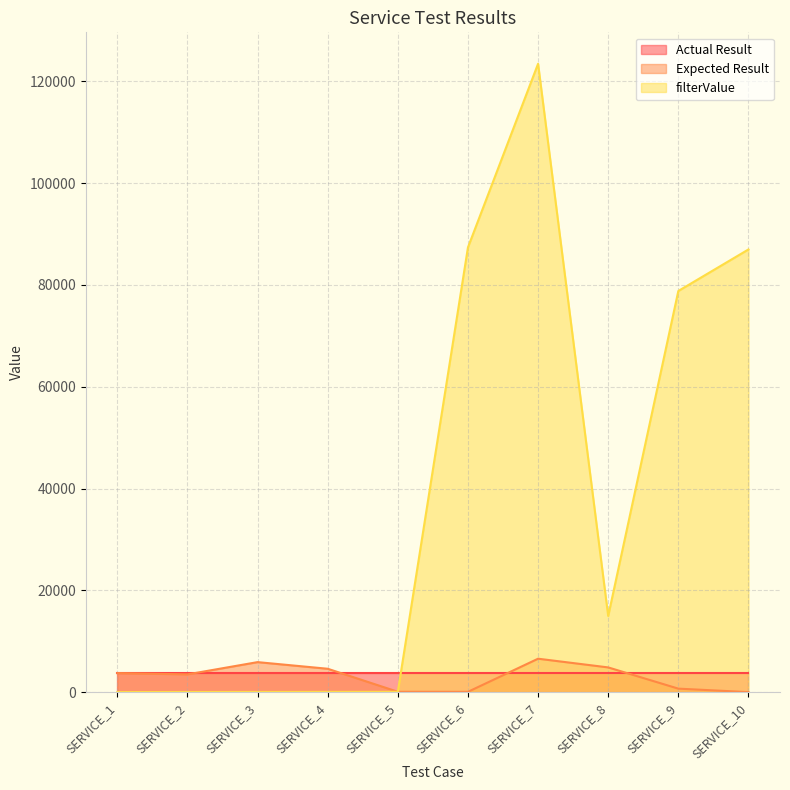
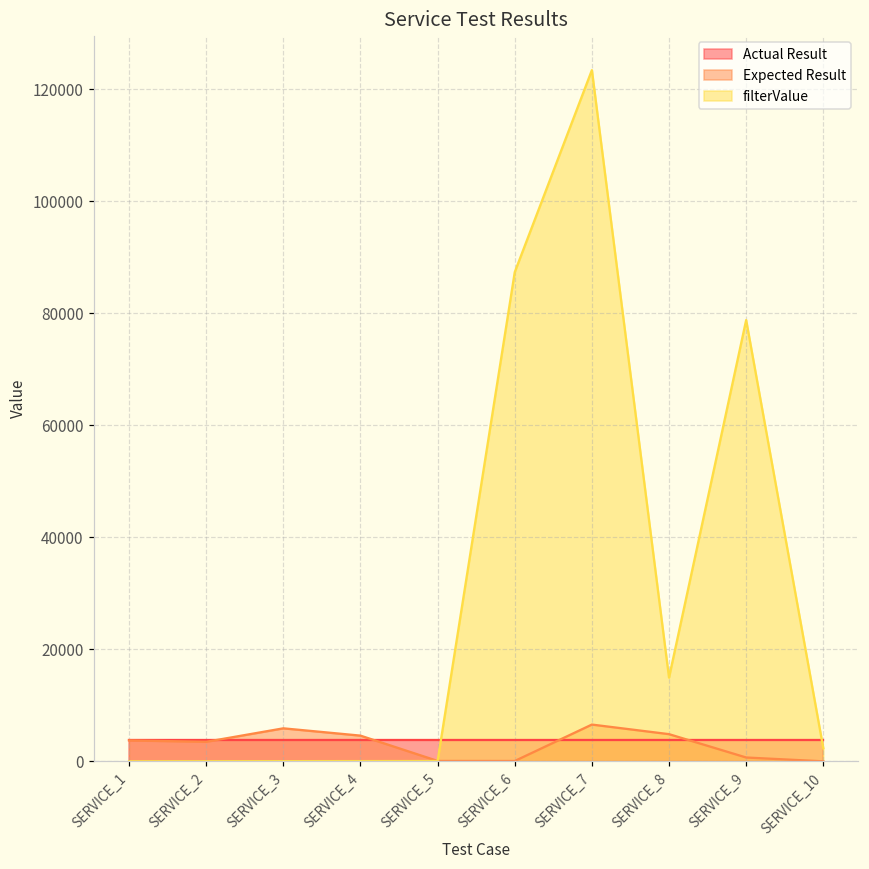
filterValue, SERVICE_10: 87000 -> 2000
